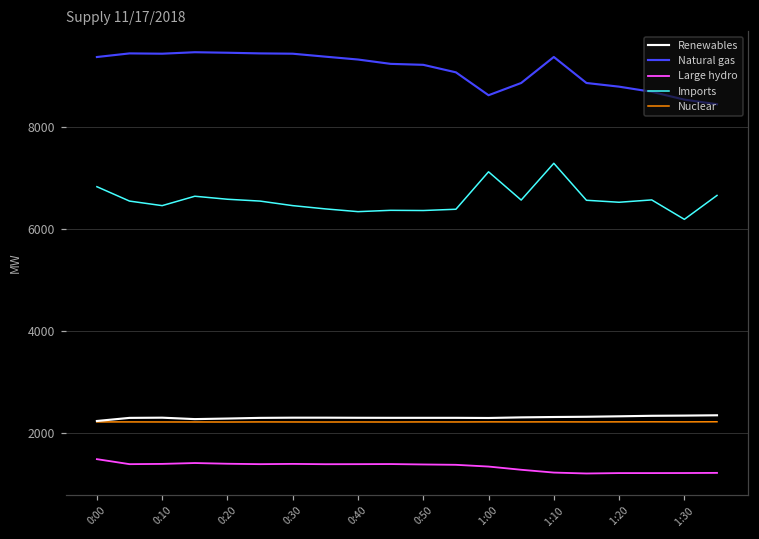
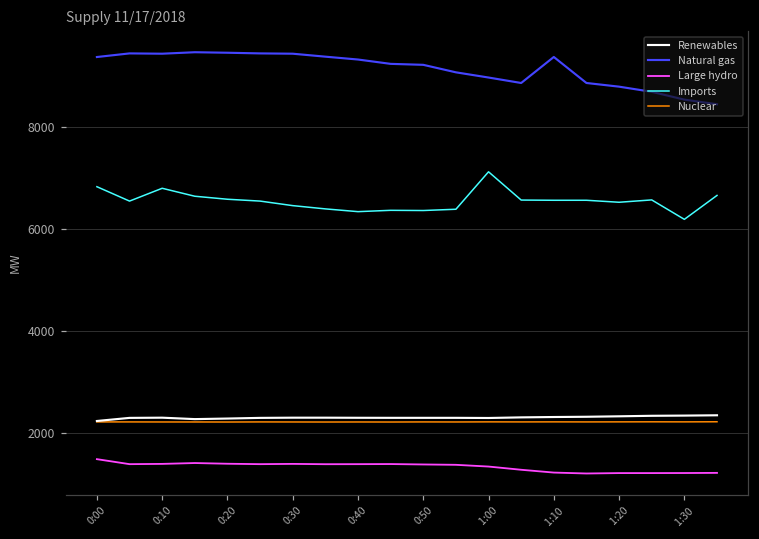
Imports, 0:10: 6500 -> 6800
Natural gas, 1:00: 8600 -> 9000
Imports, 1:10: 7300 -> 6600
